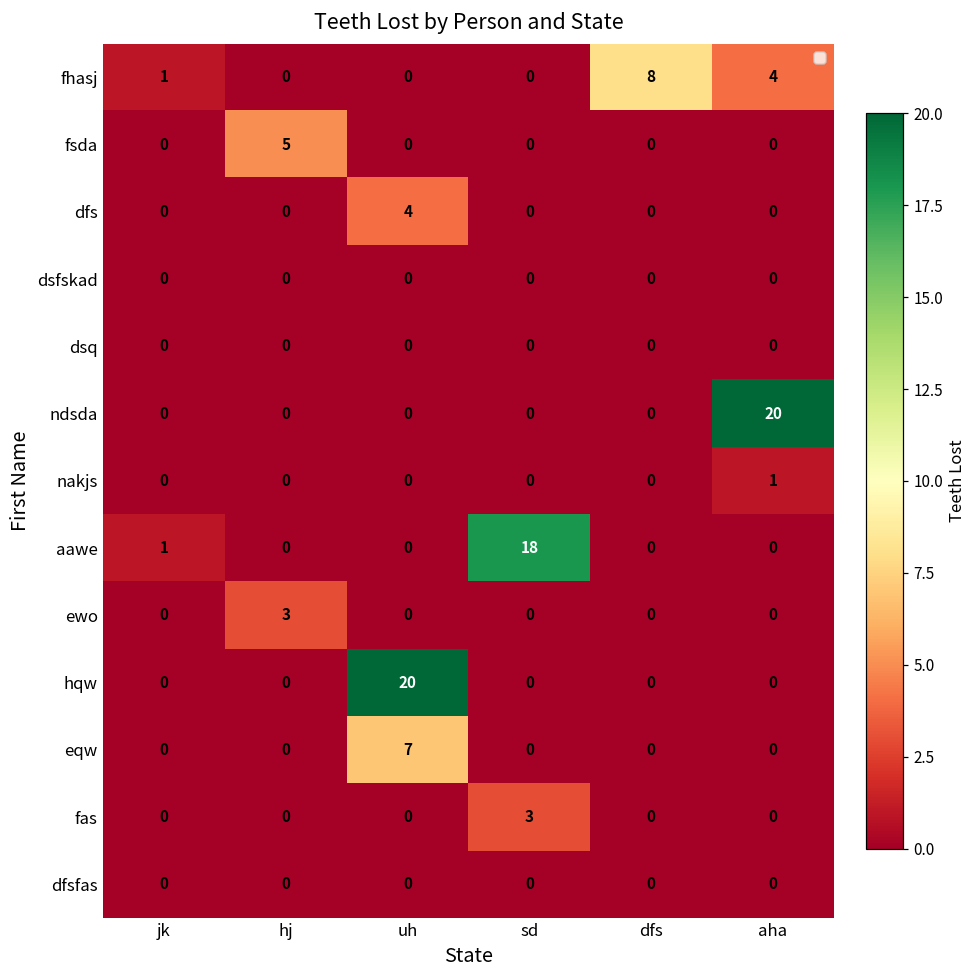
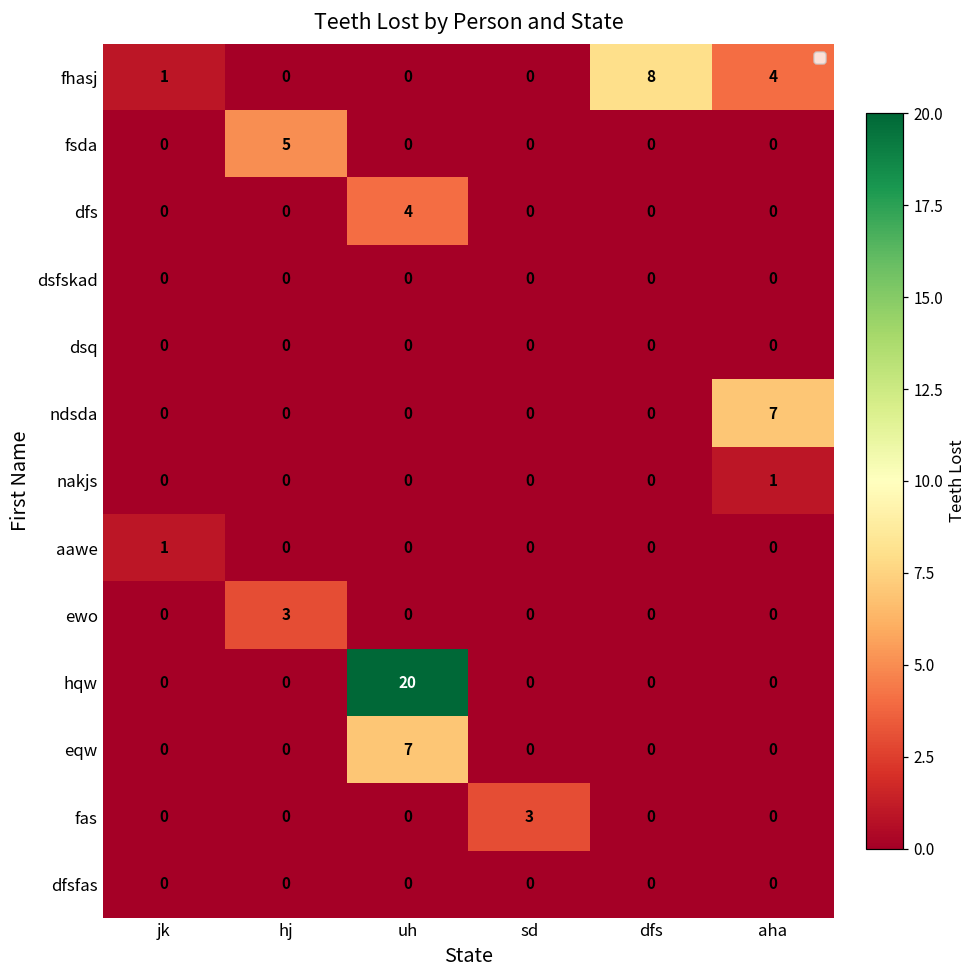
ndsda, aha: 20 -> 7
aawe, sd: 18 -> 0
